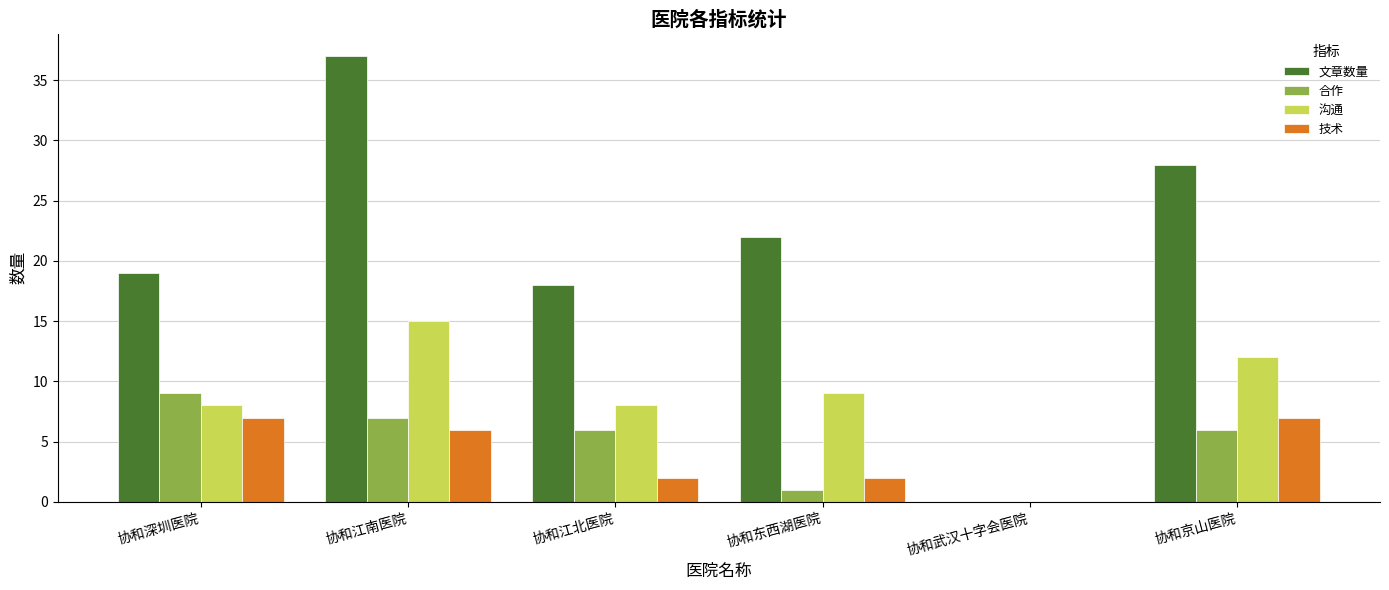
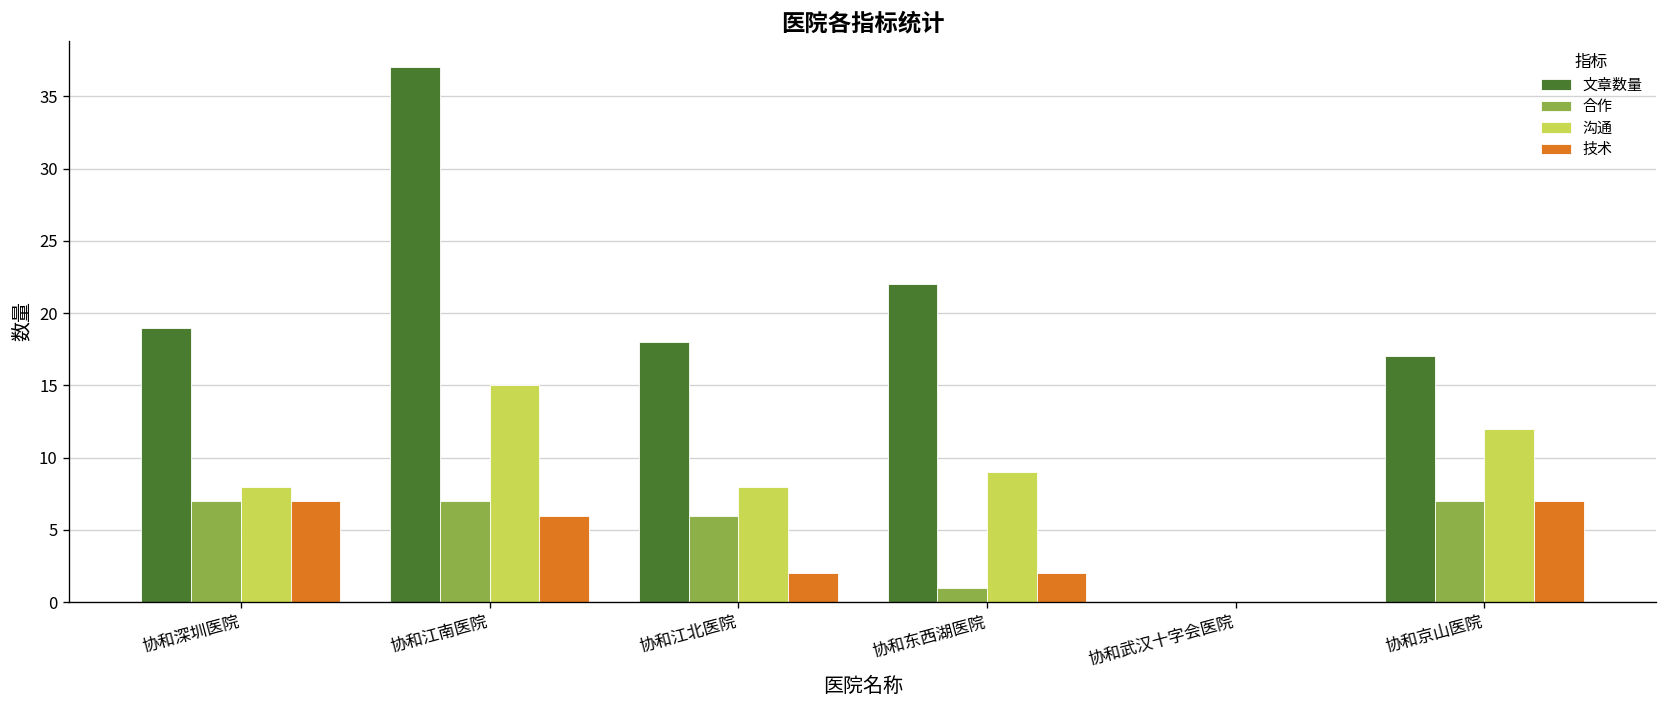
合作, 协和深圳医院: 9 -> 7
文章数量, 协和京山医院: 28 -> 17
合作, 协和京山医院: 6 -> 7
